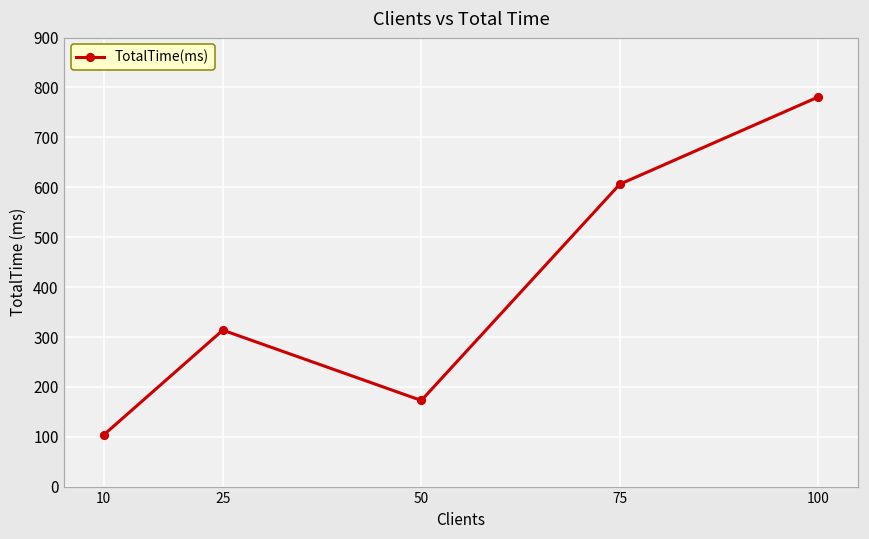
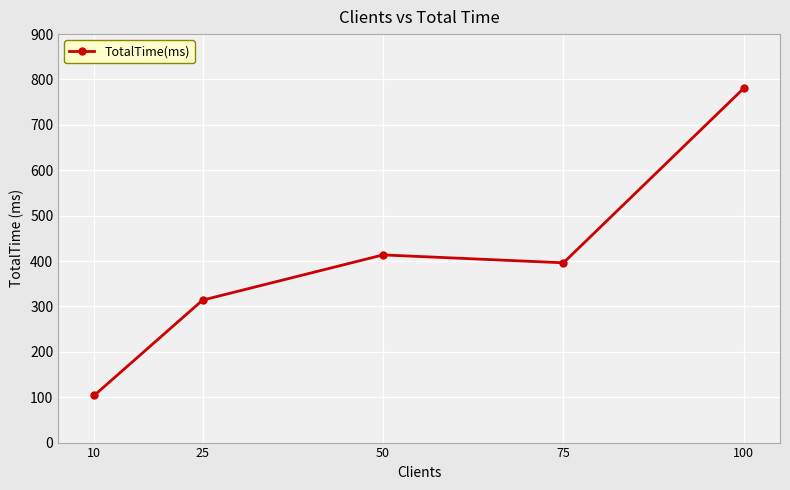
50: 170 -> 410
75: 610 -> 400
